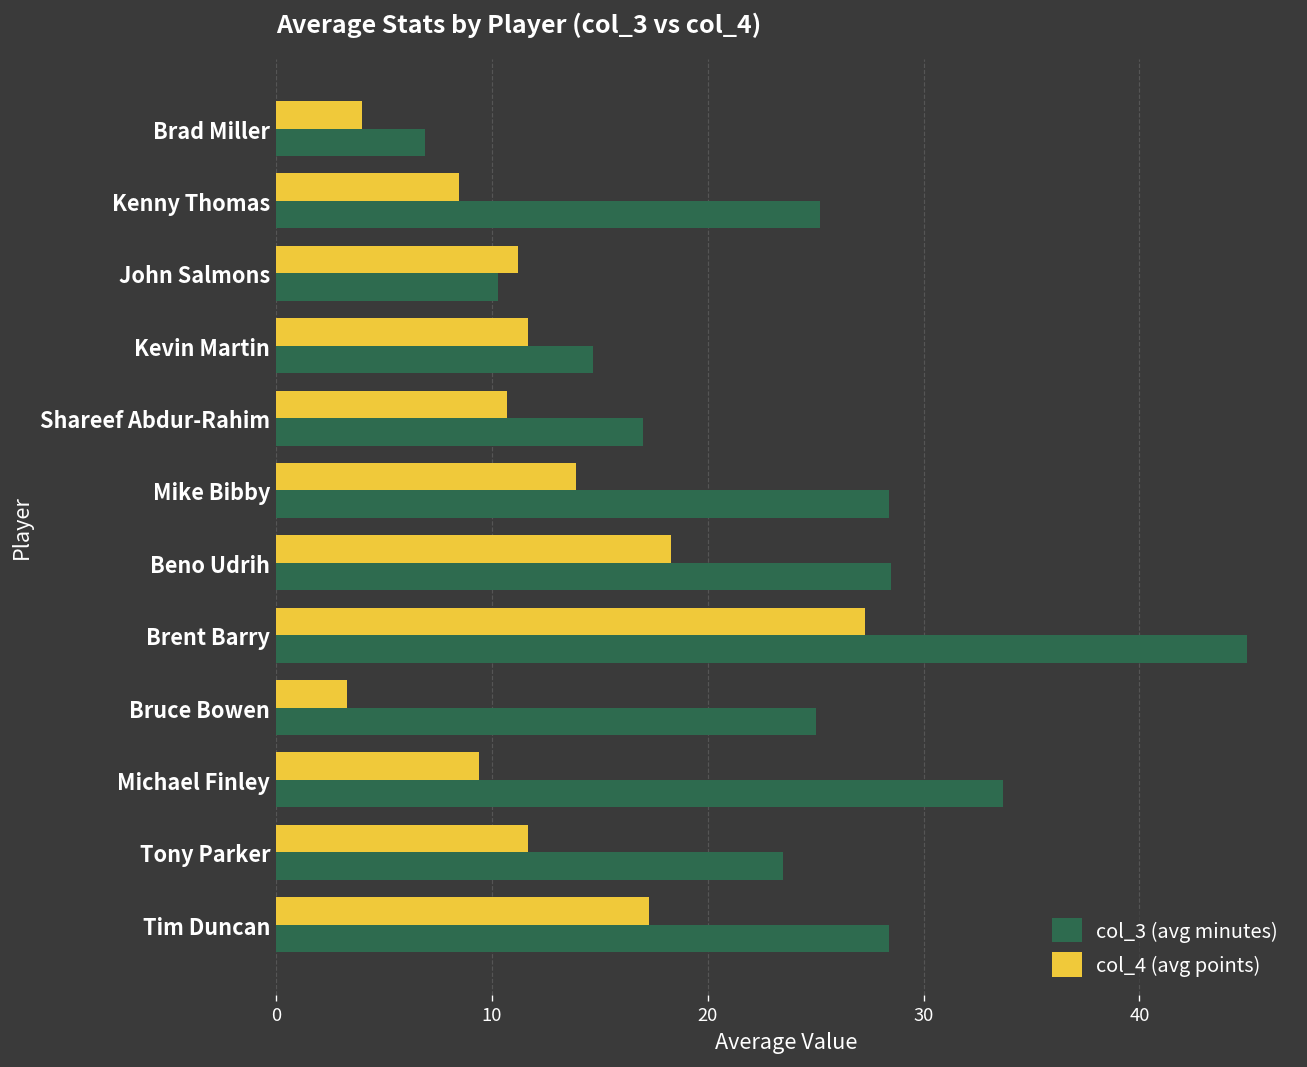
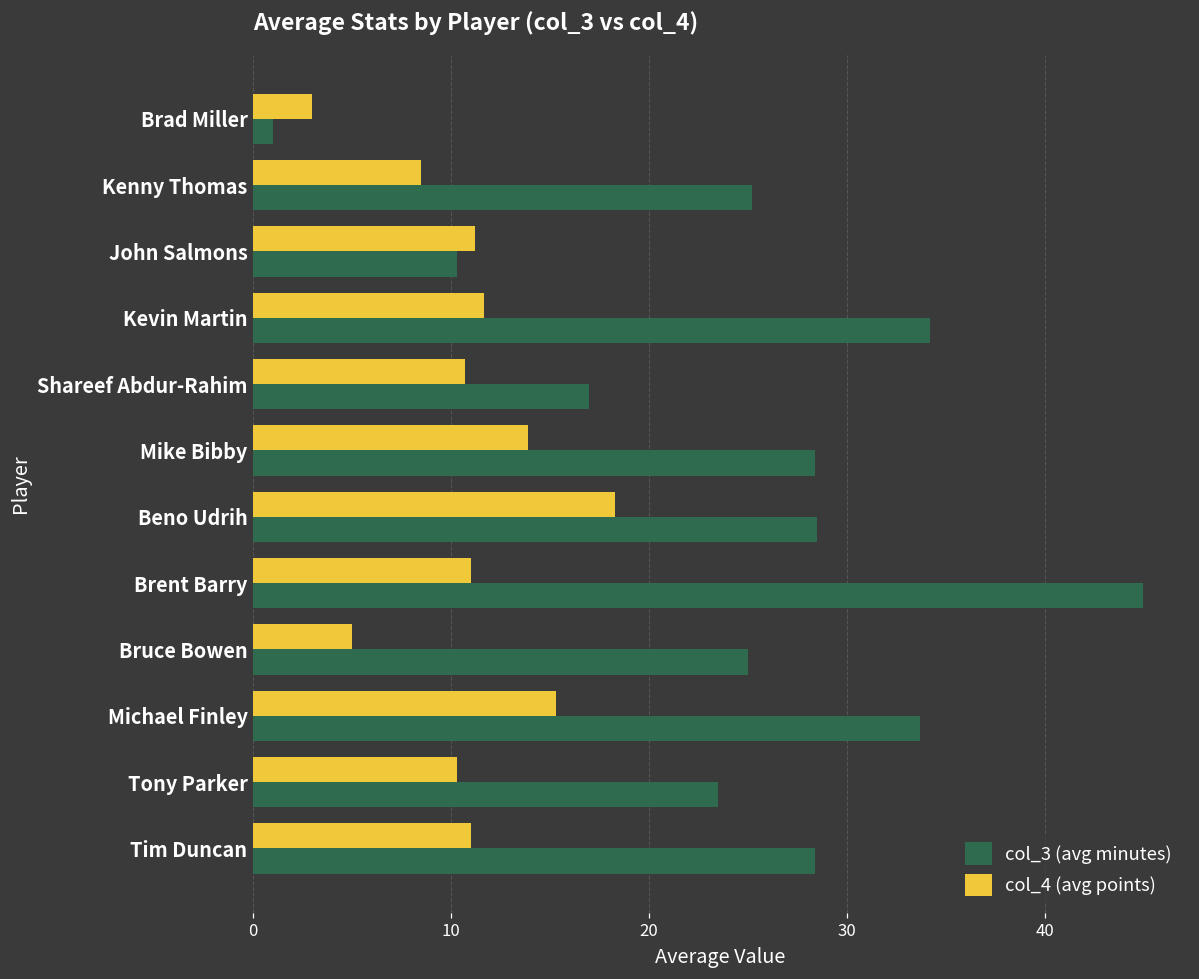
col_4 (avg points), Brad Miller: 4 -> 3
col_3 (avg minutes), Brad Miller: 6.9 -> 1.0
col_3 (avg minutes), Kevin Martin: 14.7 -> 34.2
col_4 (avg points), Brent Barry: 27.3 -> 11.0
col_4 (avg points), Bruce Bowen: 3.3 -> 5.0
col_4 (avg points), Michael Finley: 9.4 -> 15.3
col_4 (avg points), Tony Parker: 11.7 -> 10.3
col_4 (avg points), Tim Duncan: 17.3 -> 11.0
